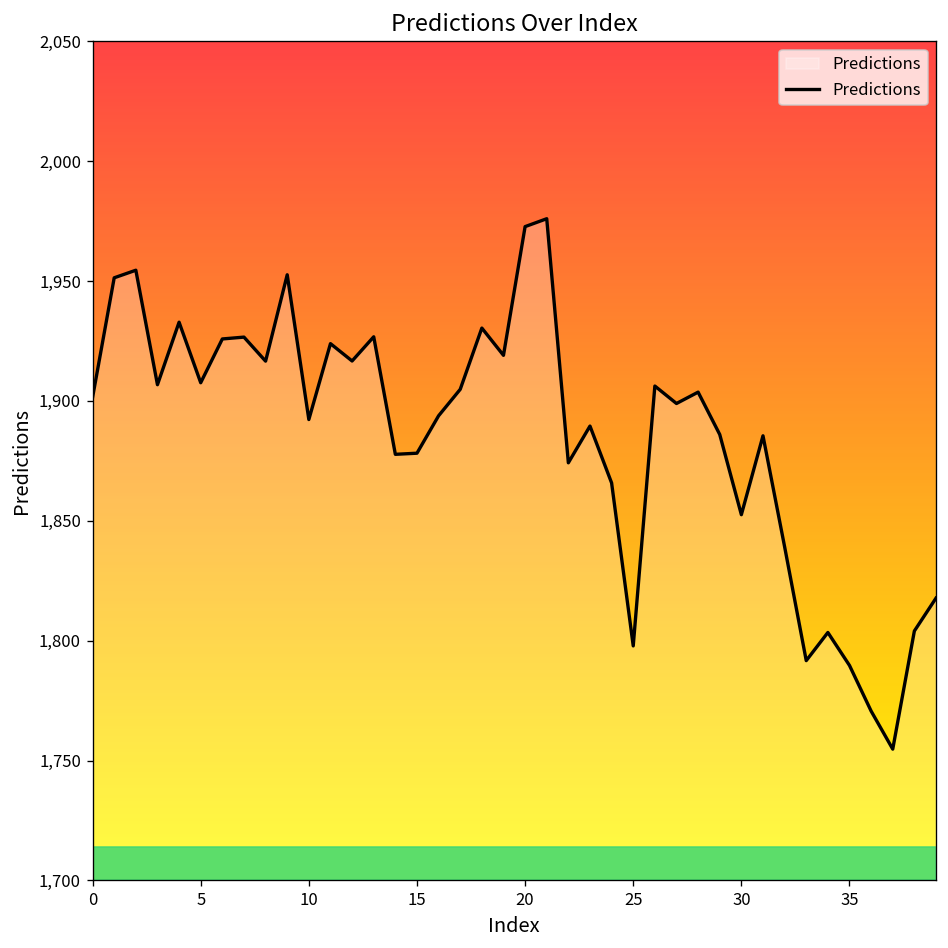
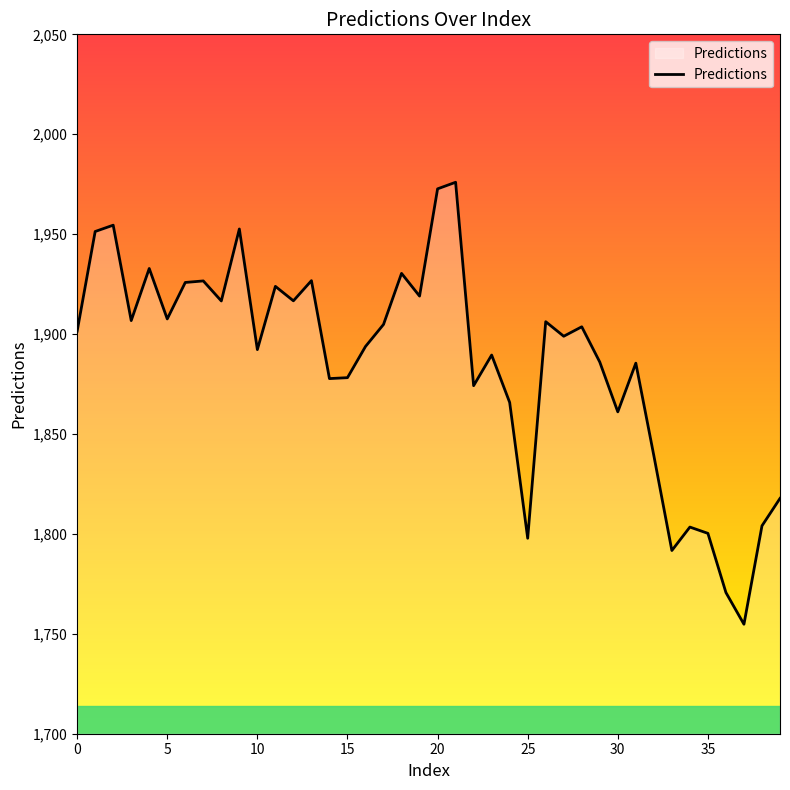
30: 1,853 -> 1,861
35: 1,790 -> 1,800
